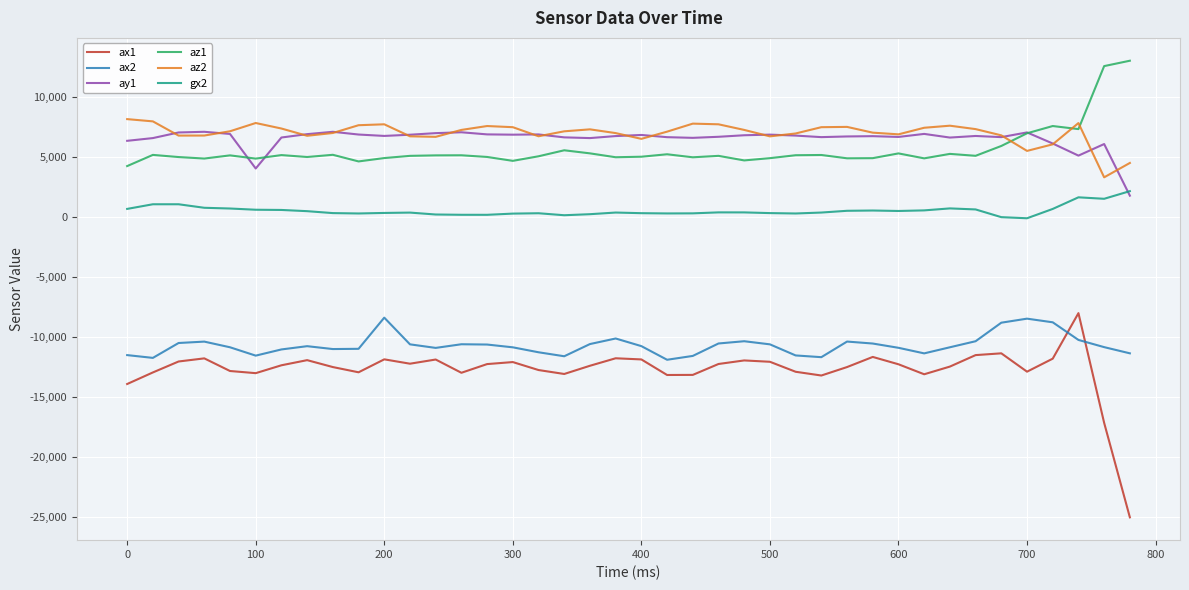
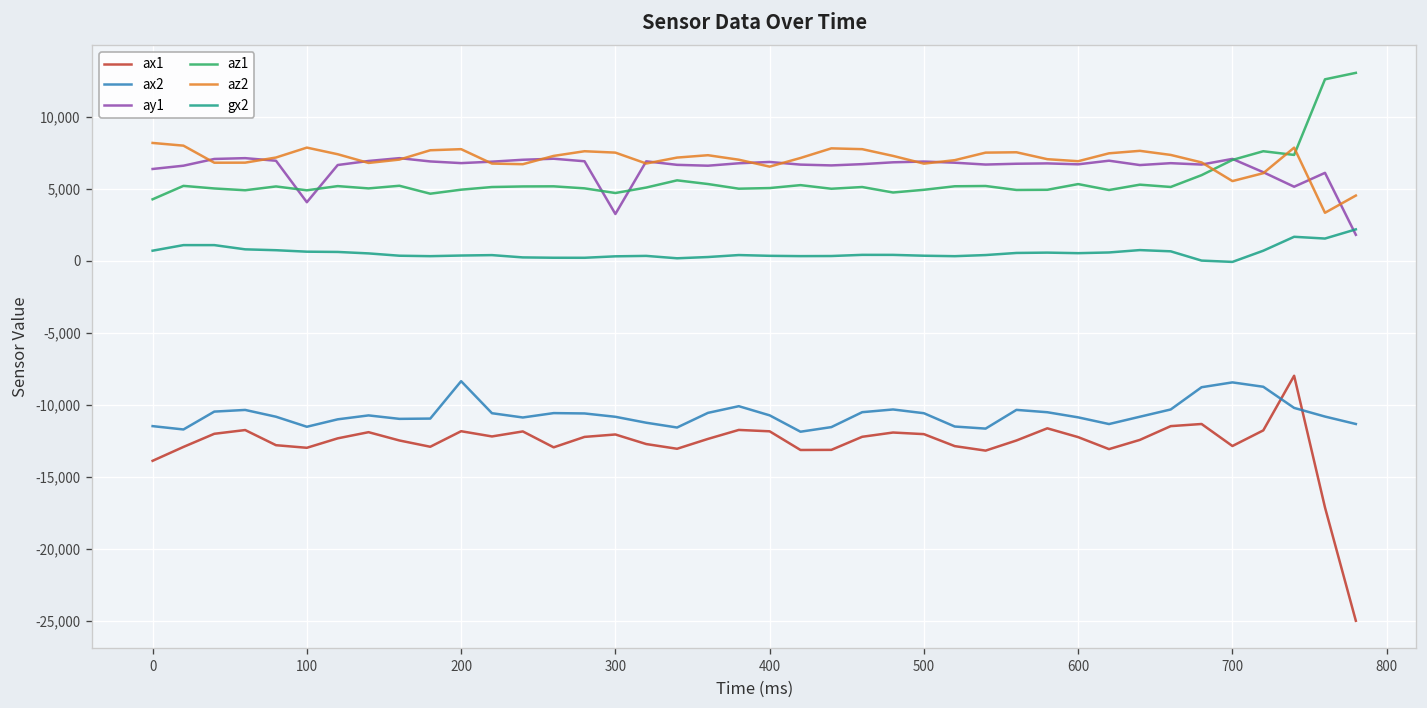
ay1, 300: 6,900 -> 3,200
